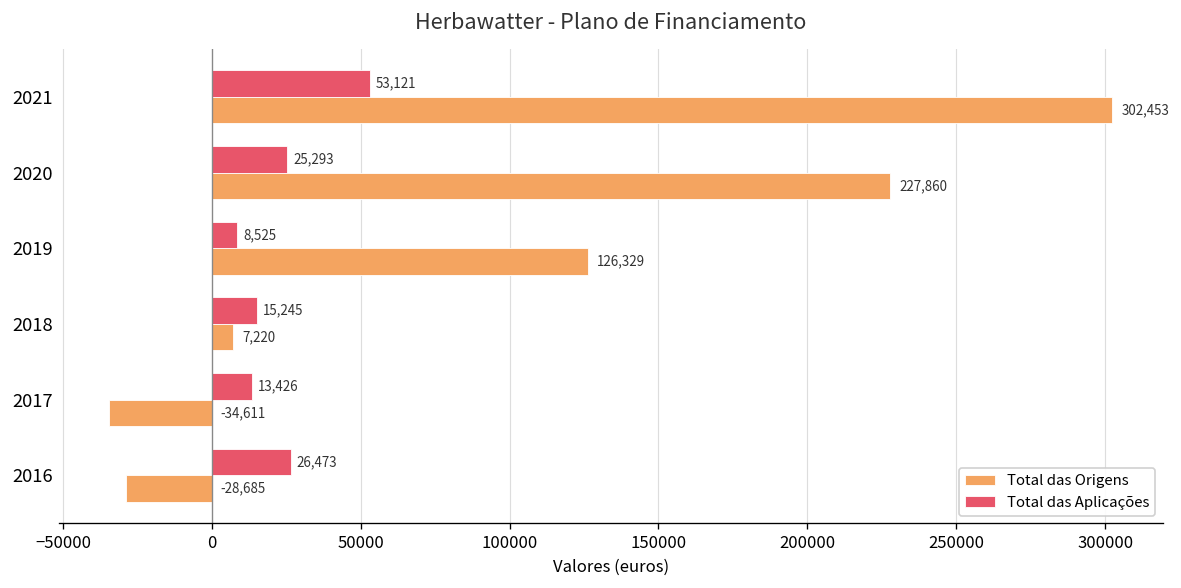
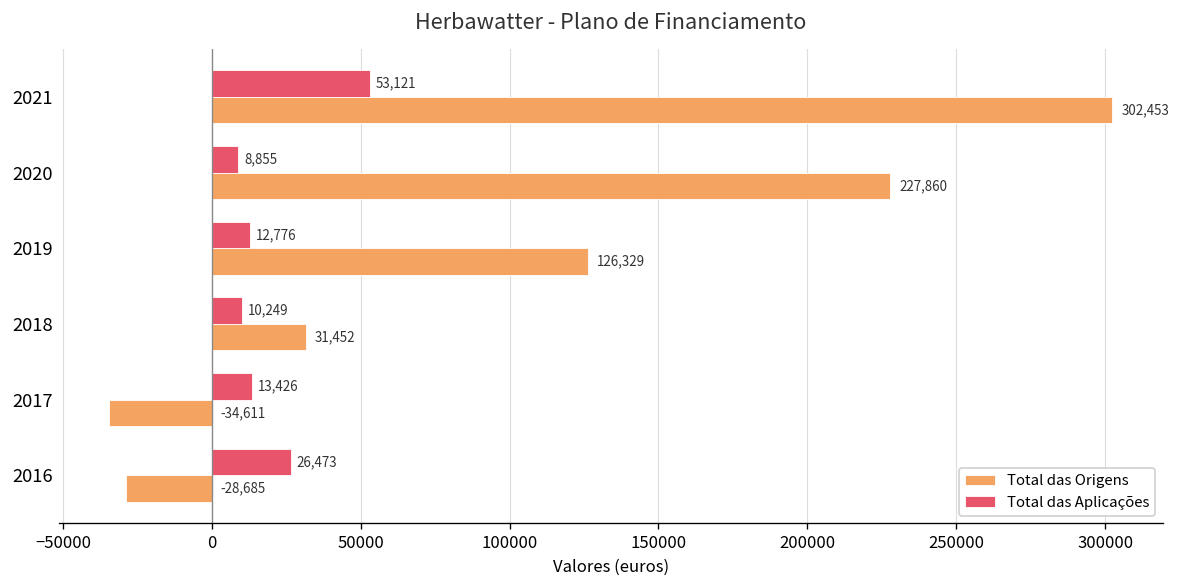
Total das Aplicações, 2020: 25,293 -> 8,855
Total das Aplicações, 2019: 8,525 -> 12,776
Total das Aplicações, 2018: 15,245 -> 10,249
Total das Origens, 2018: 7,220 -> 31,452
